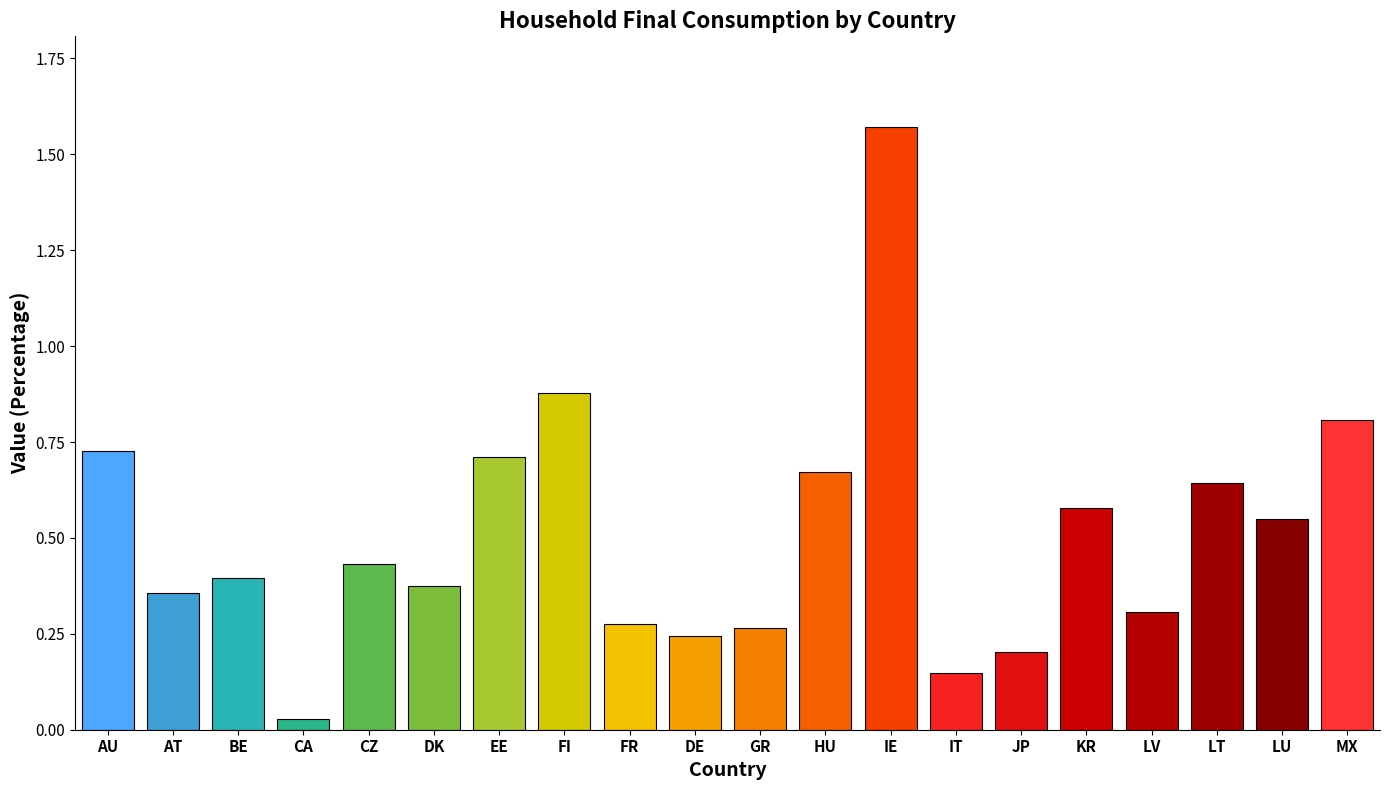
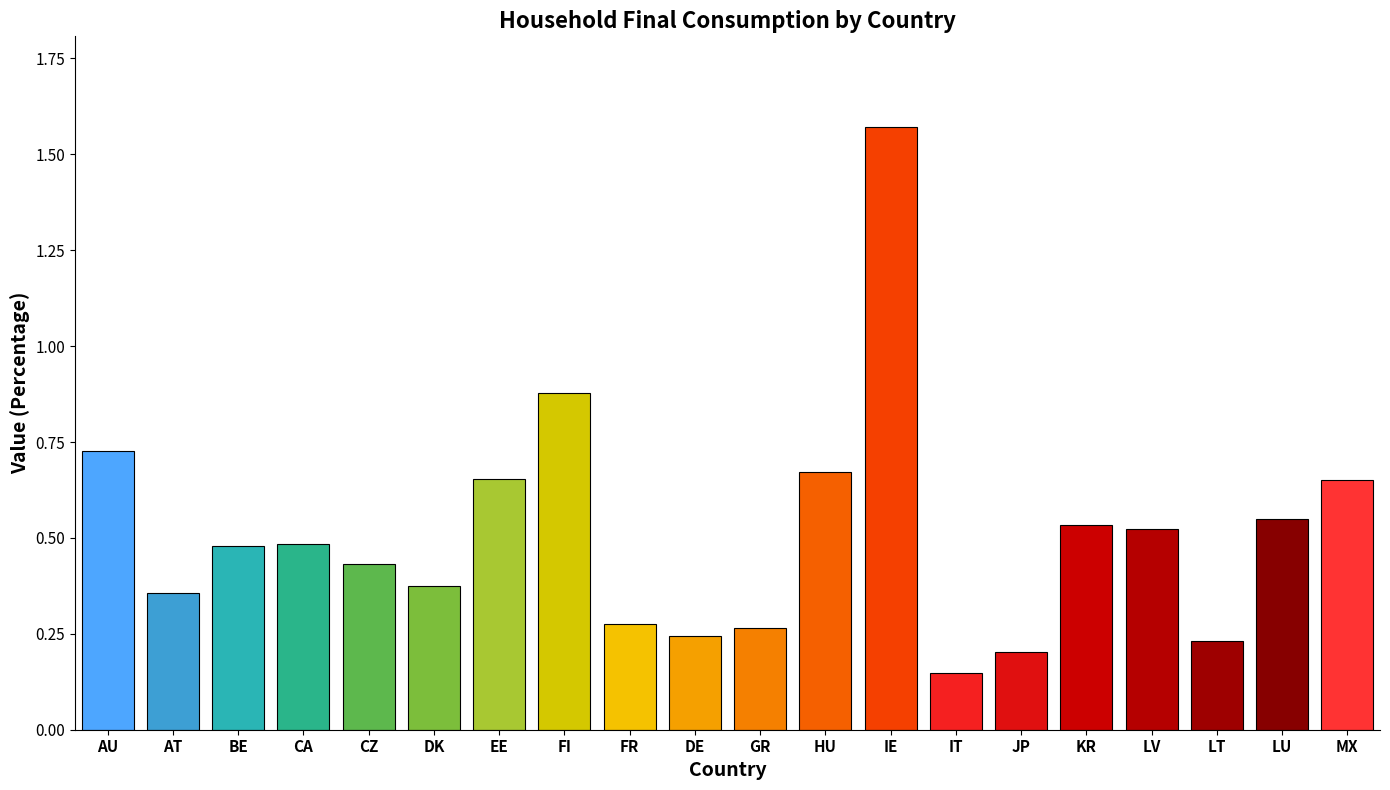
BE: 0.40 -> 0.48
CA: 0.03 -> 0.48
EE: 0.71 -> 0.65
KR: 0.58 -> 0.53
LV: 0.31 -> 0.52
LT: 0.64 -> 0.23
MX: 0.81 -> 0.65
